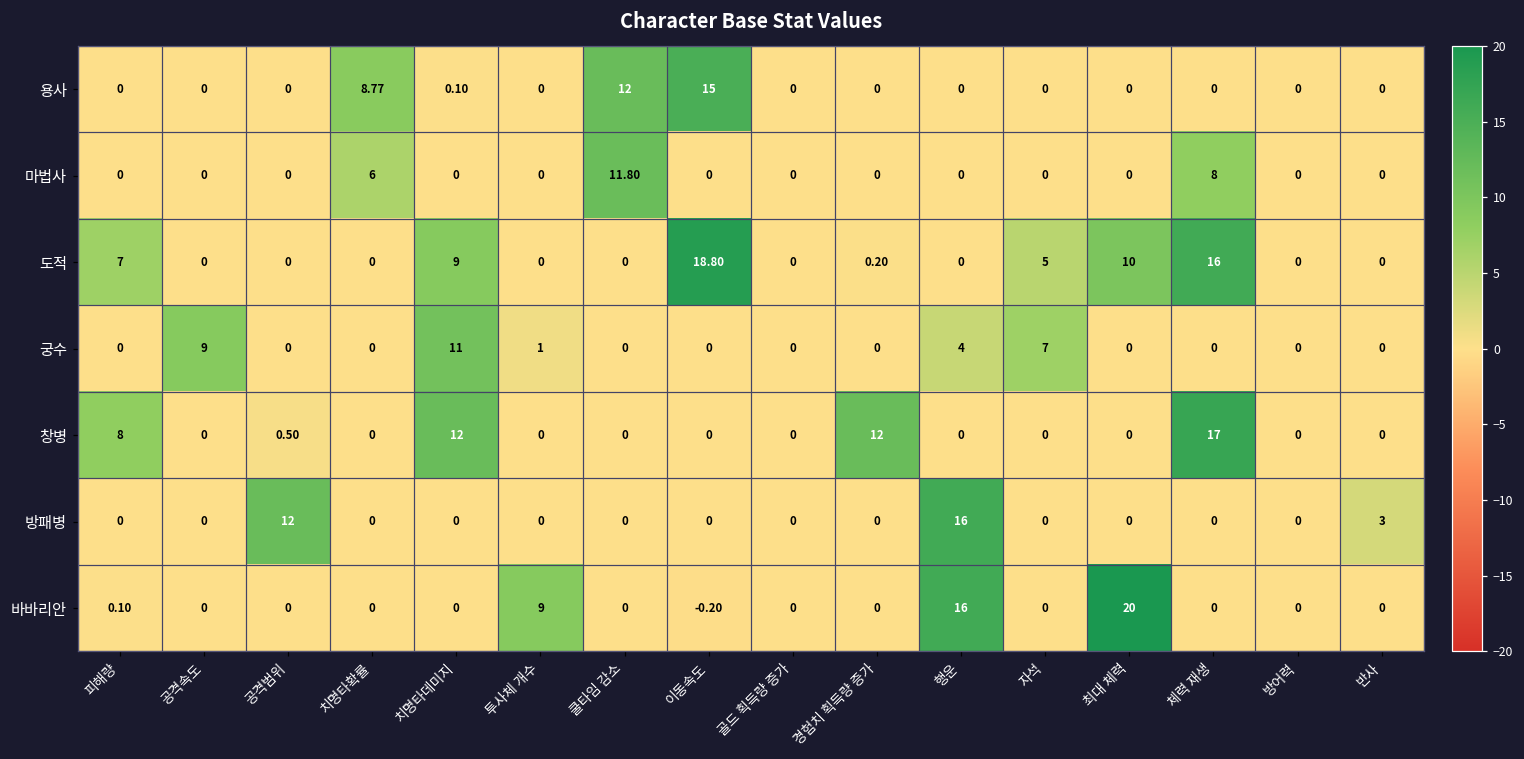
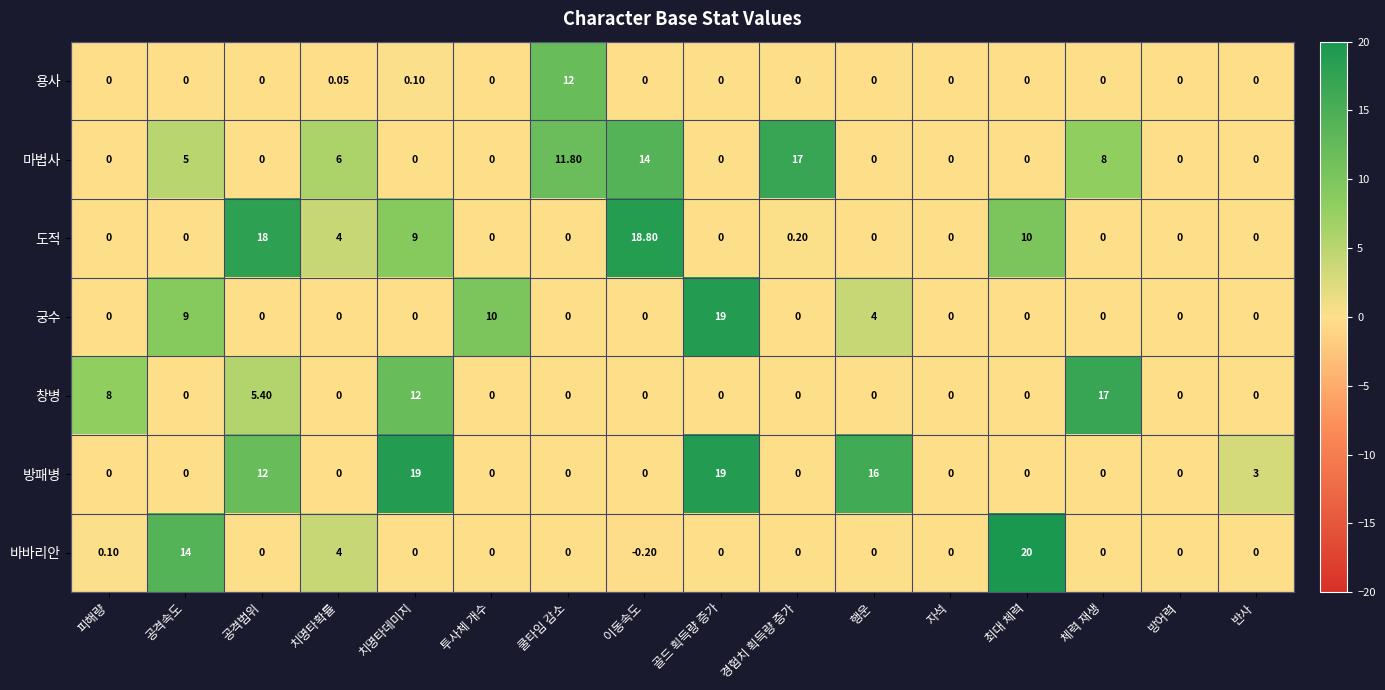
용사, 치명타확률: 8.77 -> 0.05
용사, 이동속도: 15 -> 0
마법사, 공격속도: 0 -> 5
마법사, 이동속도: 0 -> 14
마법사, 경험치 획득량 증가: 0 -> 17
도적, 피해량: 7 -> 0
도적, 공격범위: 0 -> 18
도적, 치명타확률: 0 -> 4
도적, 자석: 5 -> 0
도적, 체력 재생: 16 -> 0
궁수, 치명타데미지: 11 -> 0
궁수, 투사체 개수: 1 -> 10
궁수, 골드 획득량 증가: 0 -> 19
궁수, 자석: 7 -> 0
창병, 공격범위: 0.50 -> 5.40
창병, 경험치 획득량 증가: 12 -> 0
방패병, 치명타데미지: 0 -> 19
방패병, 골드 획득량 증가: 0 -> 19
바바리안, 공격속도: 0 -> 14
바바리안, 치명타확률: 0 -> 4
바바리안, 투사체 개수: 9 -> 0
바바리안, 행운: 16 -> 0
